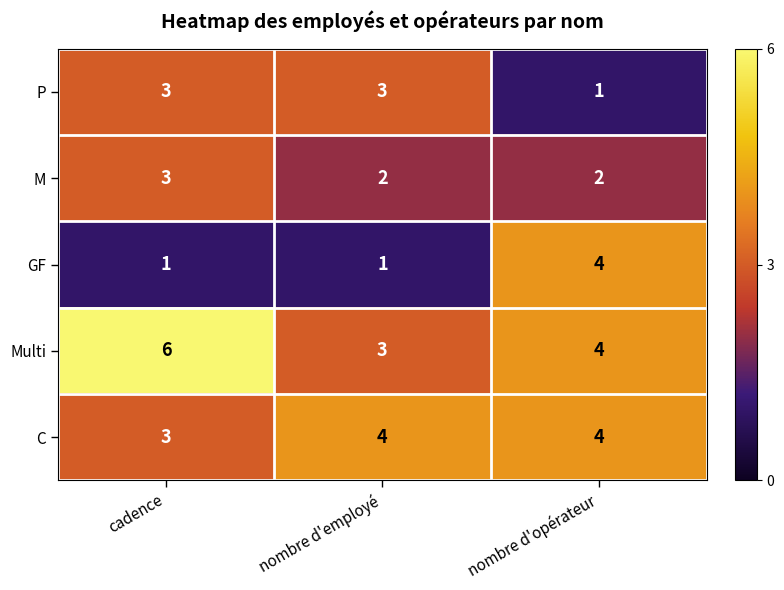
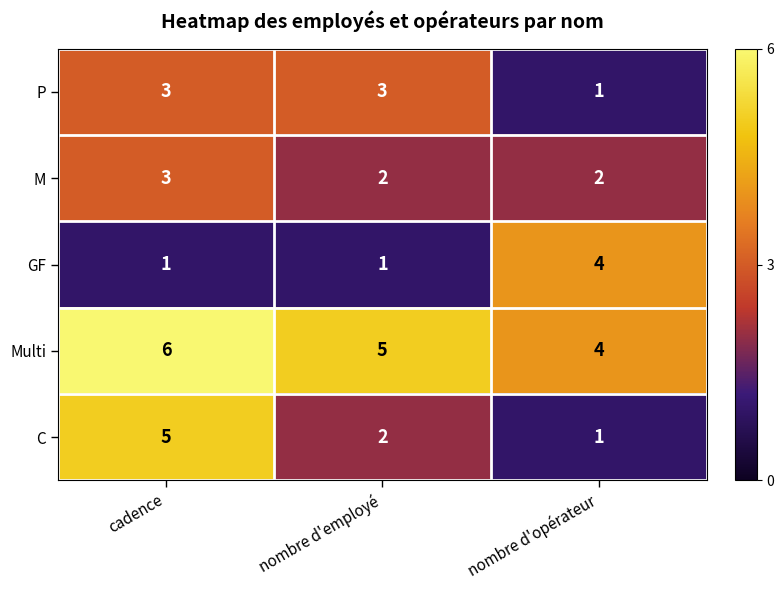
Multi, nombre d'employé: 3 -> 5
C, cadence: 3 -> 5
C, nombre d'employé: 4 -> 2
C, nombre d'opérateur: 4 -> 1
